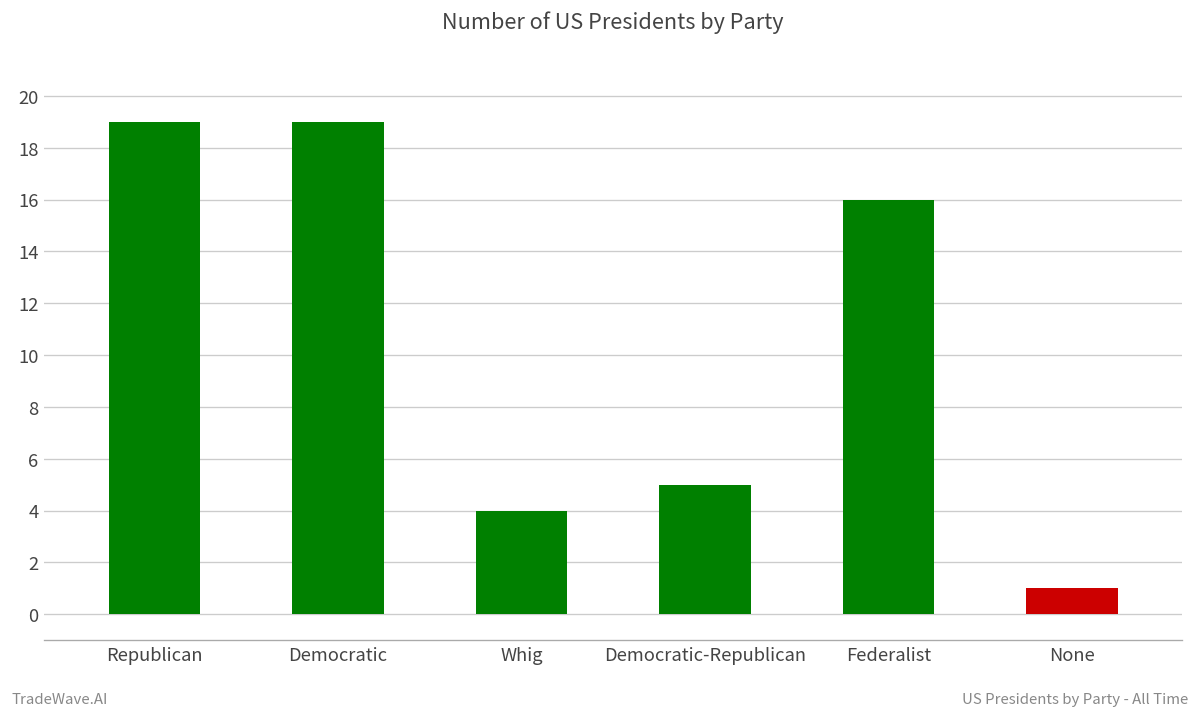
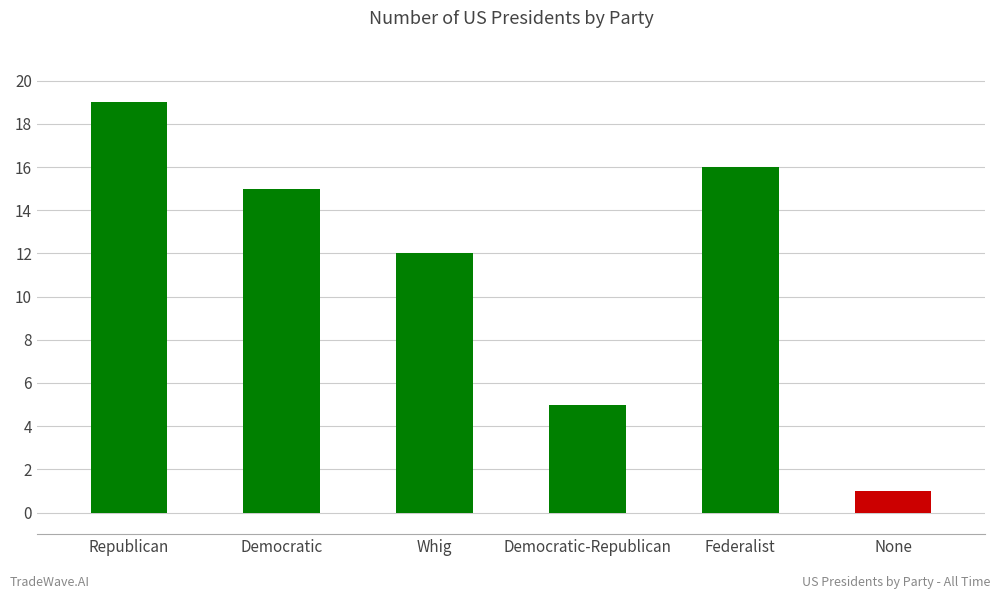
Democratic: 19 -> 15
Whig: 4 -> 12
